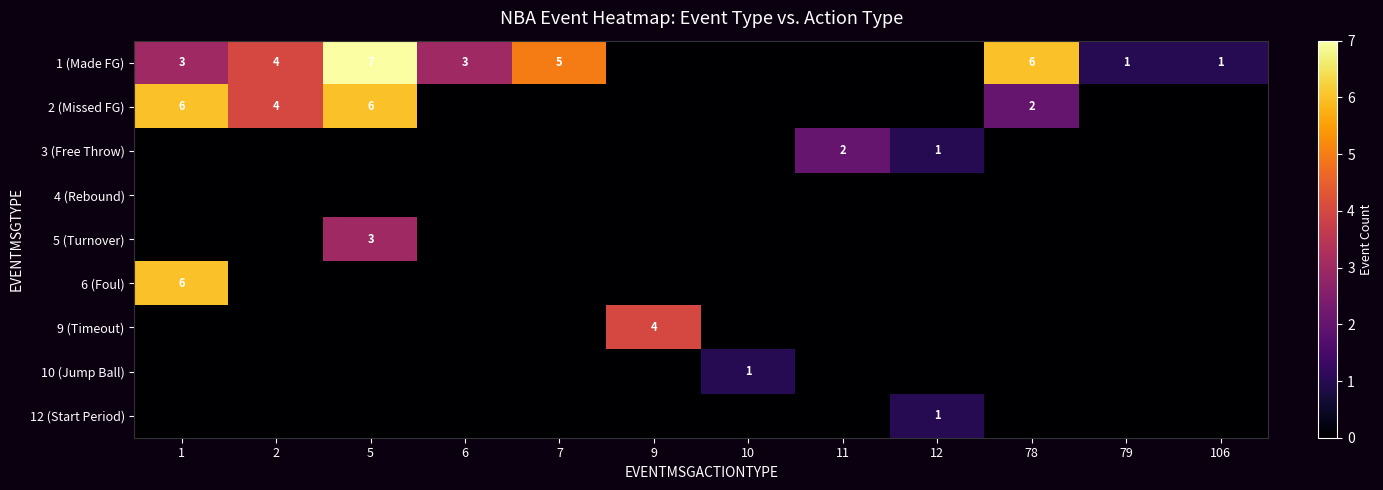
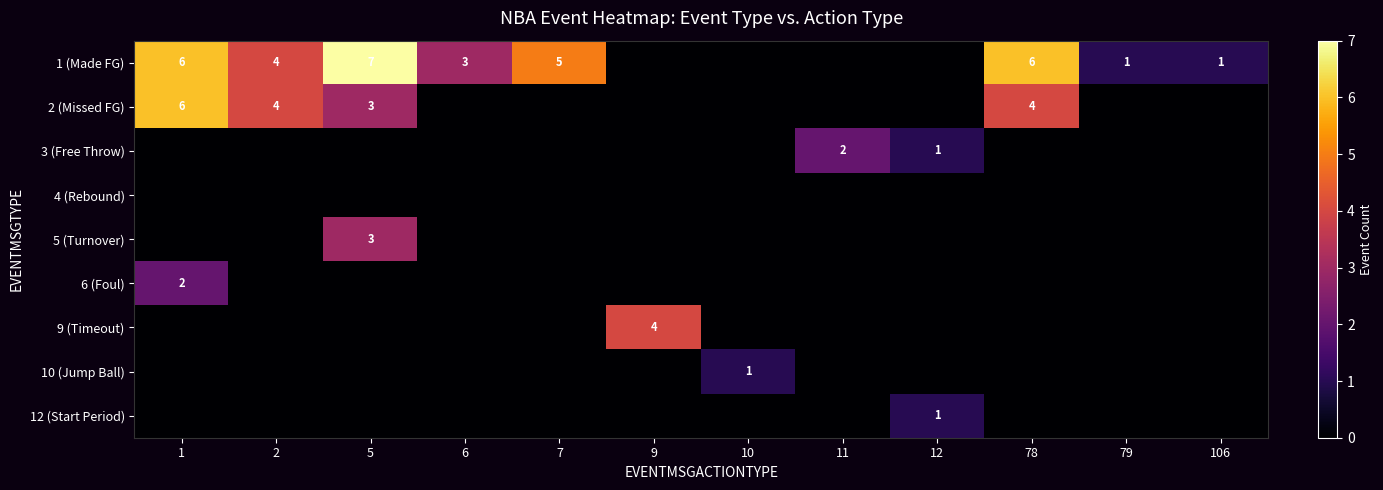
1 (Made FG), 1: 3 -> 6
2 (Missed FG), 5: 6 -> 3
2 (Missed FG), 78: 2 -> 4
6 (Foul), 1: 6 -> 2
